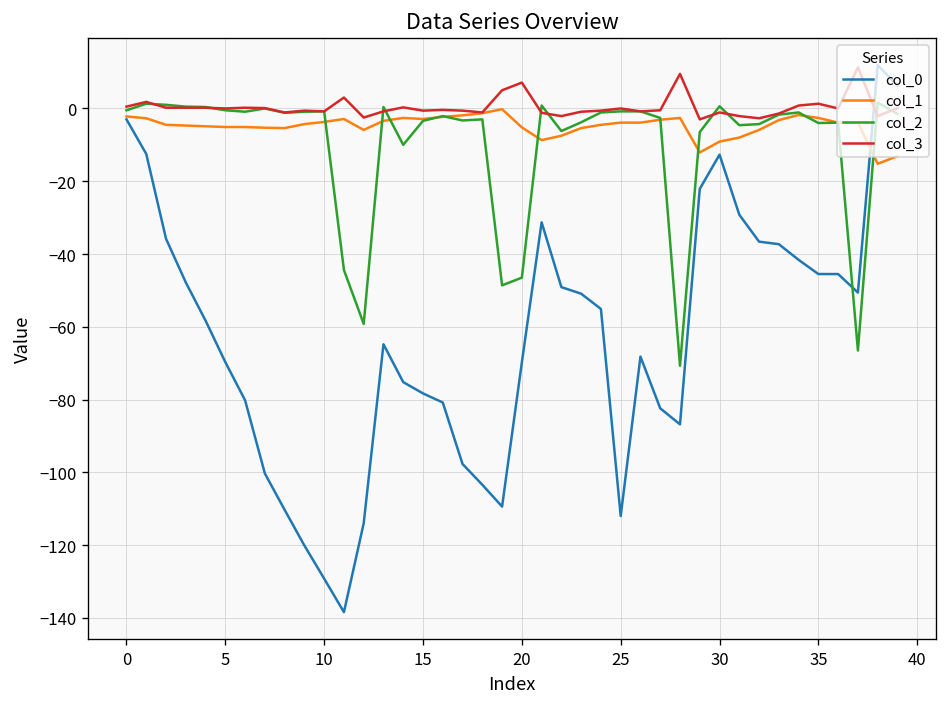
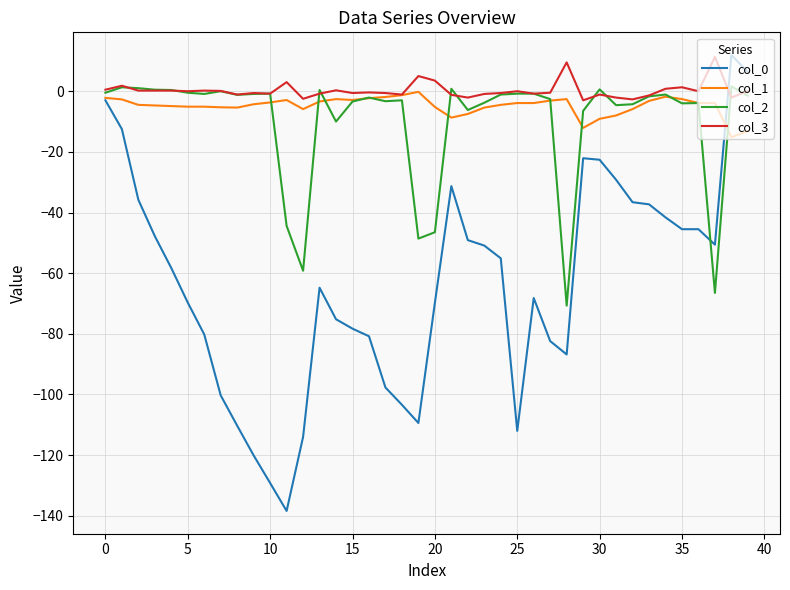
col_3, 20: 7 -> 4
col_0, 30: -13 -> -23
